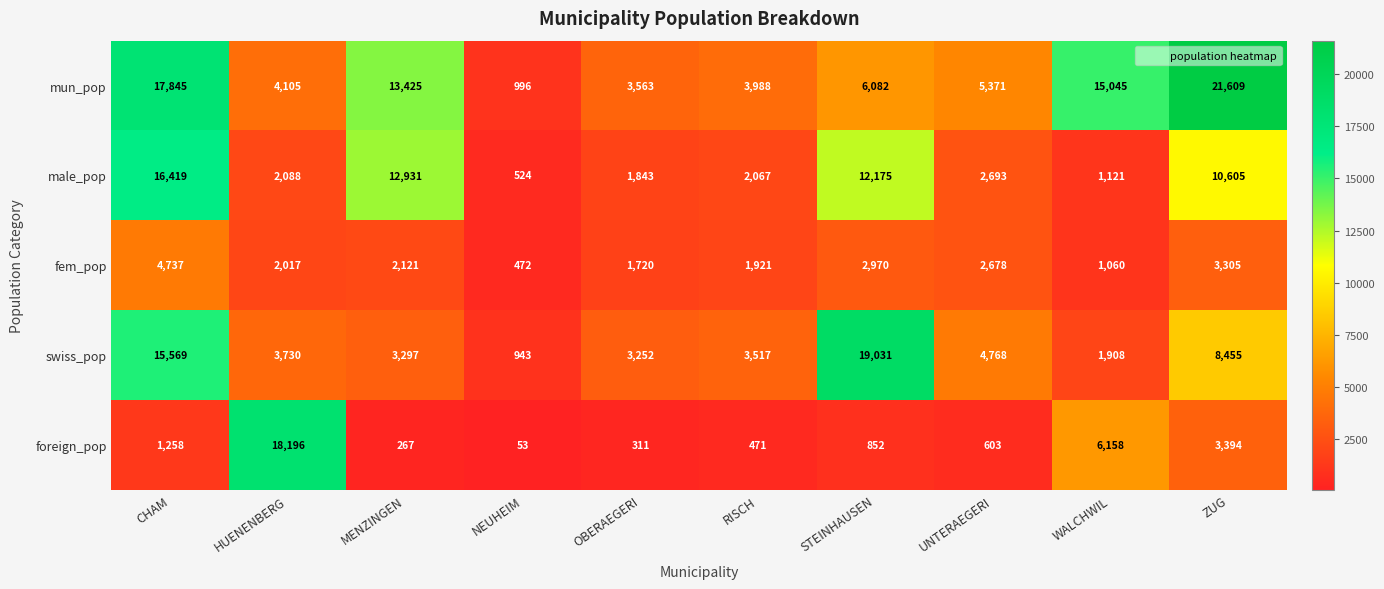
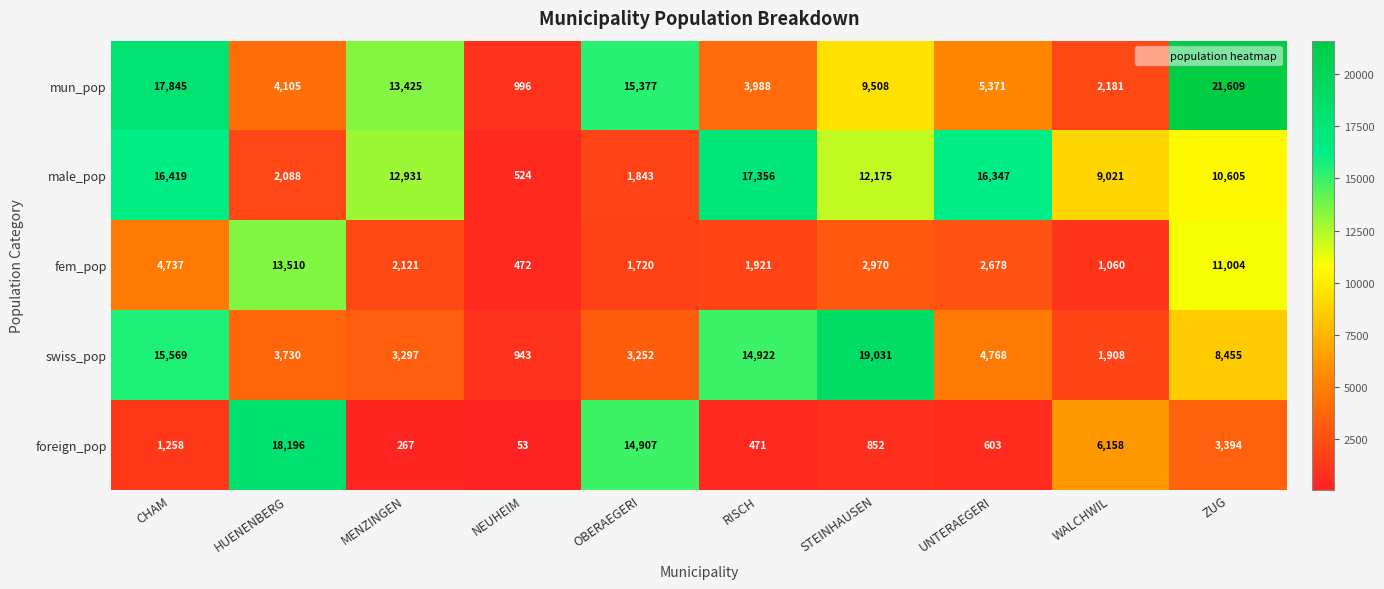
mun_pop, OBERAEGERI: 3,563 -> 15,377
mun_pop, STEINHAUSEN: 6,082 -> 9,508
mun_pop, WALCHWIL: 15,045 -> 2,181
male_pop, RISCH: 2,067 -> 17,356
male_pop, UNTERAEGERI: 2,693 -> 16,347
male_pop, WALCHWIL: 1,121 -> 9,021
fem_pop, HUENENBERG: 2,017 -> 13,510
fem_pop, ZUG: 3,305 -> 11,004
swiss_pop, RISCH: 3,517 -> 14,922
foreign_pop, OBERAEGERI: 311 -> 14,907
